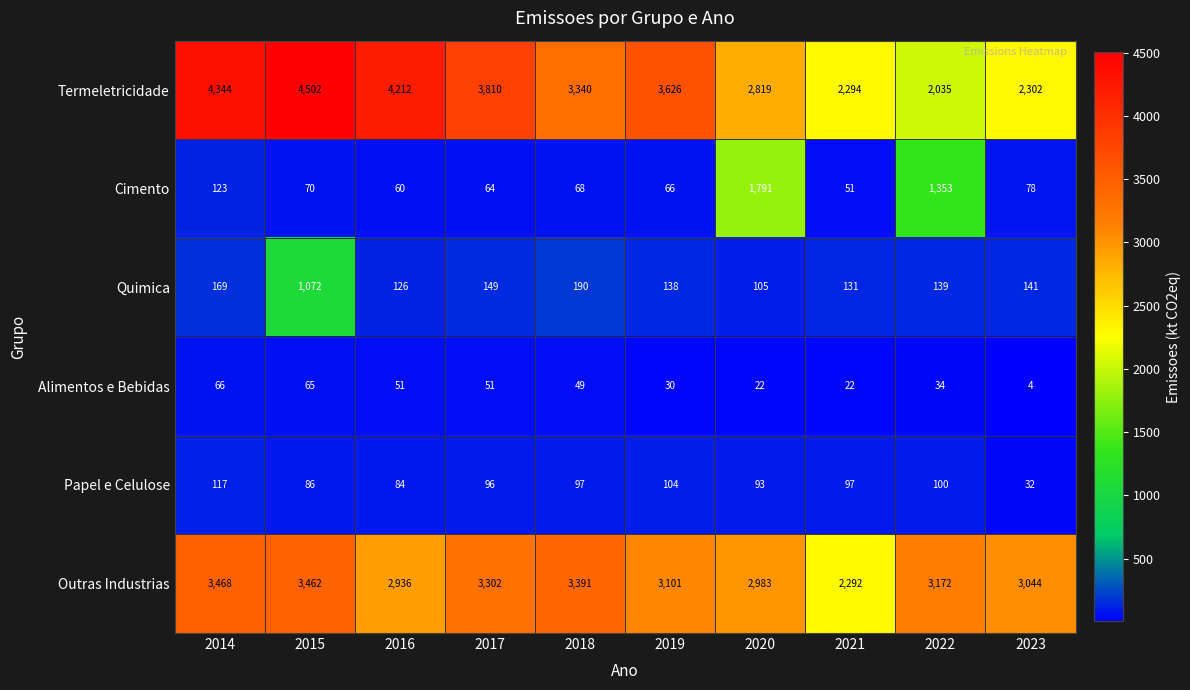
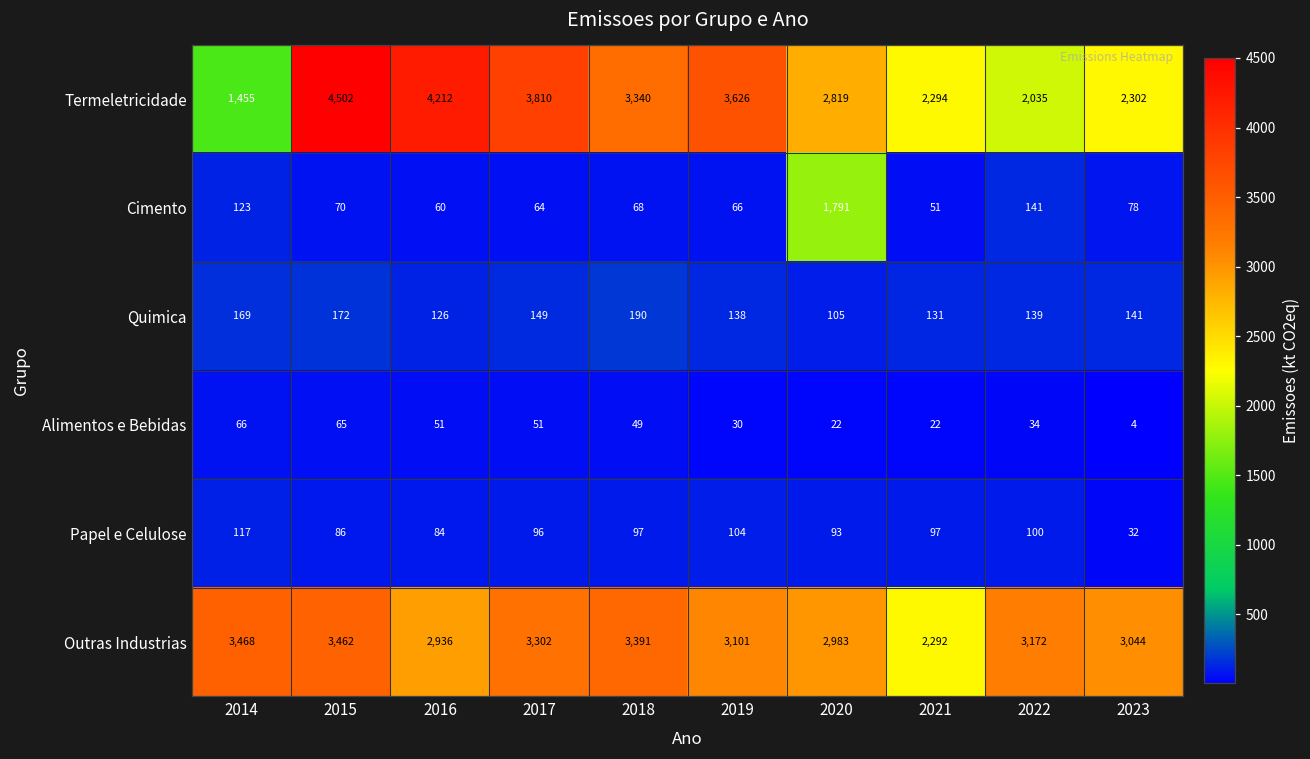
Termeletricidade, 2014: 4,344 -> 1,455
Cimento, 2022: 1,353 -> 141
Quimica, 2015: 1,072 -> 172
